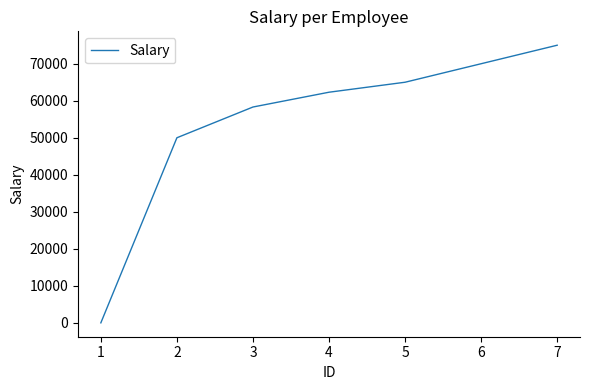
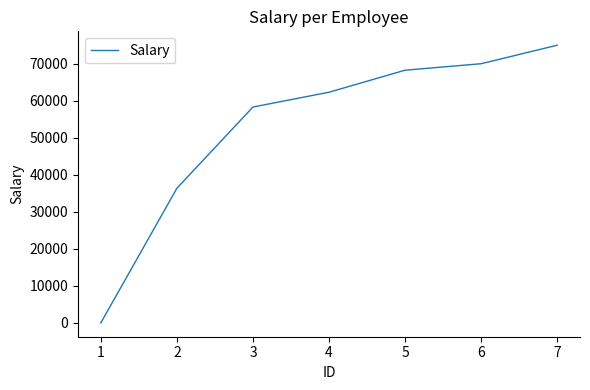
2: 50000 -> 36000
5: 65000 -> 68000
